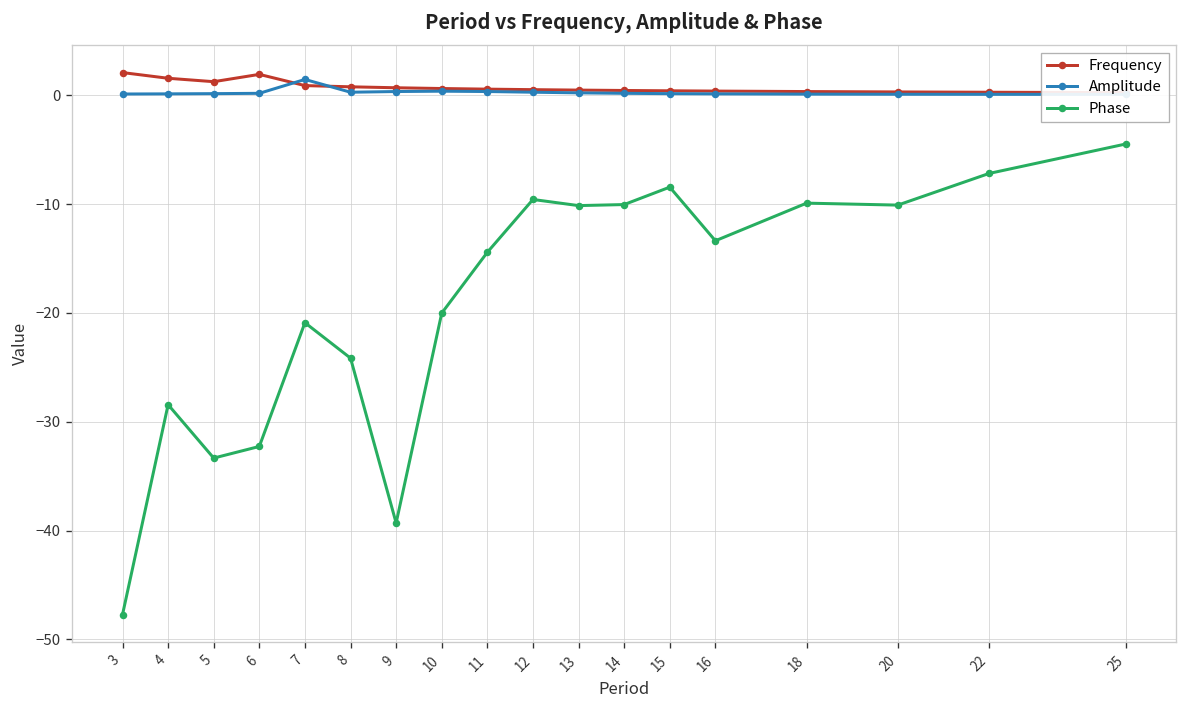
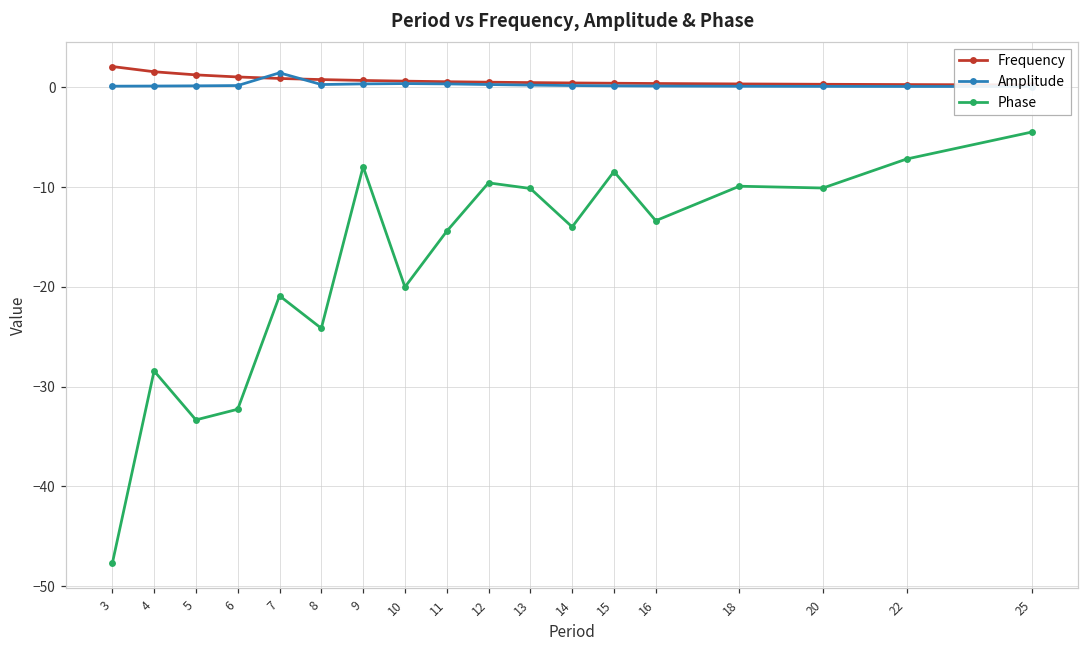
Frequency, 6: 2 -> 1
Phase, 9: -39 -> -8
Phase, 14: -10 -> -14
